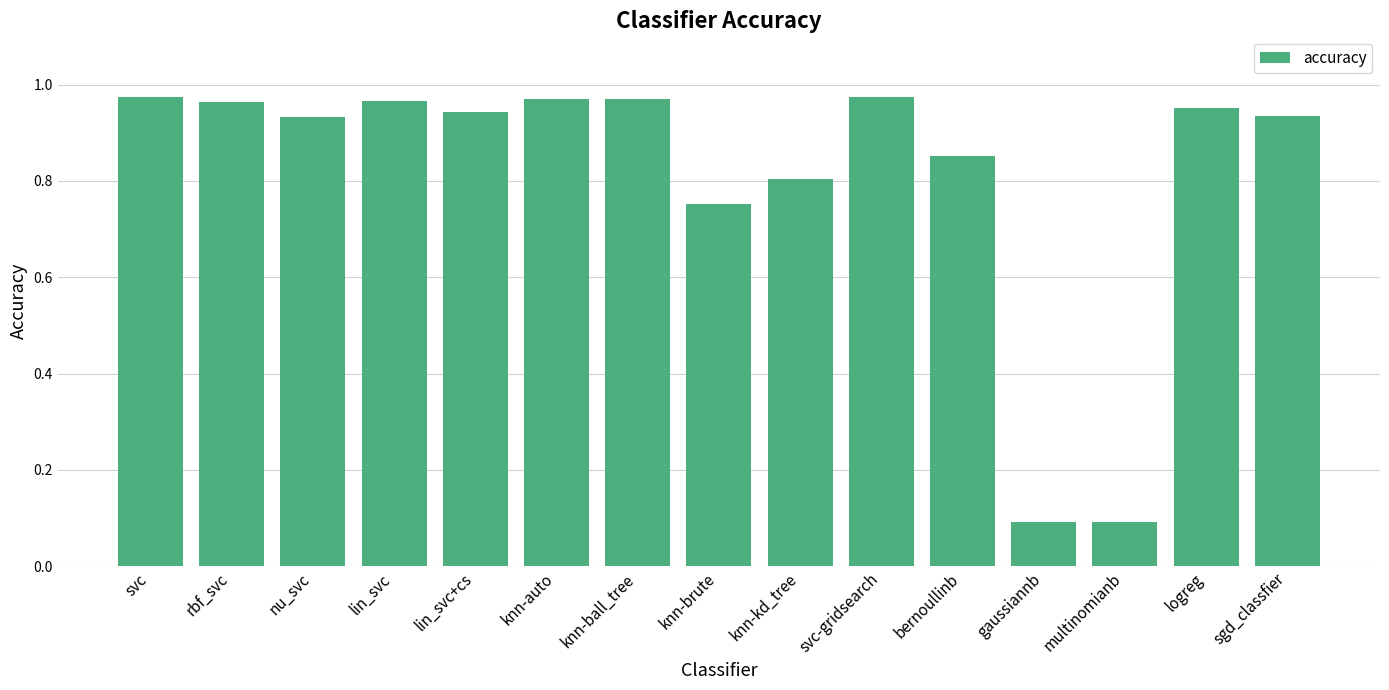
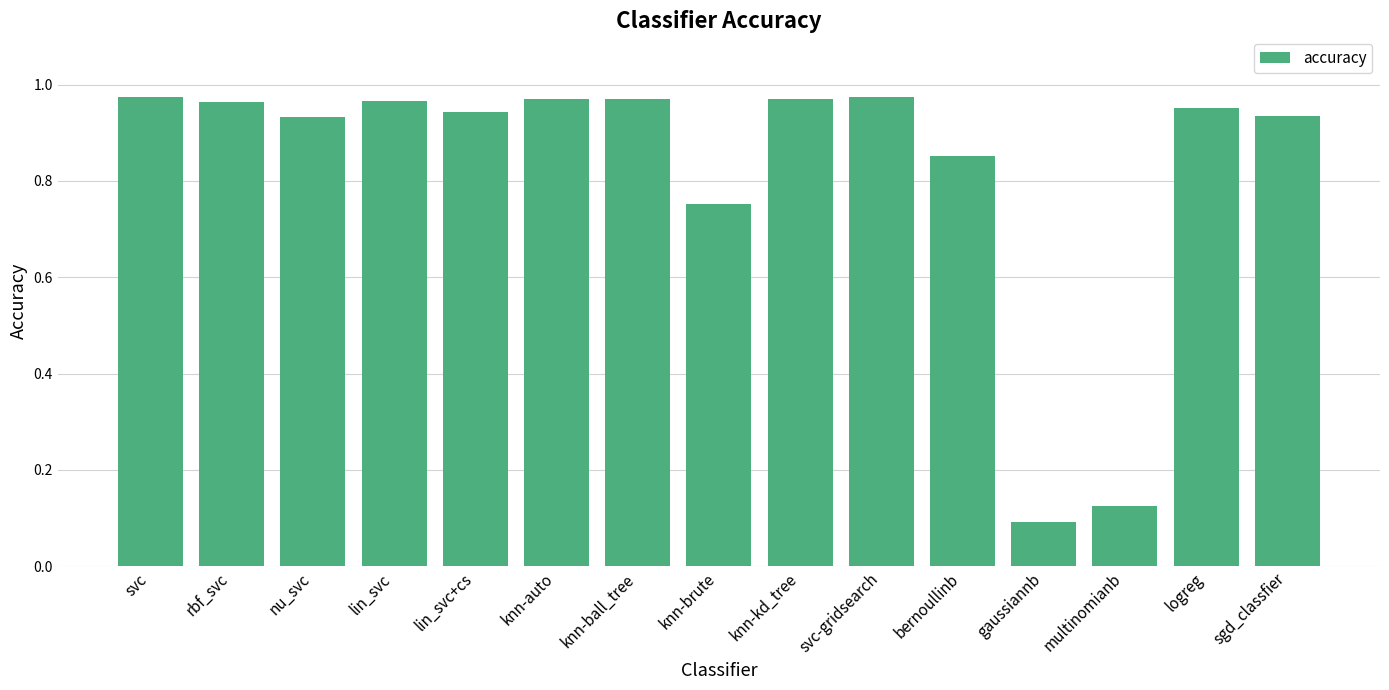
knn-kd_tree: 0.80 -> 0.97
multinomianb: 0.09 -> 0.13
